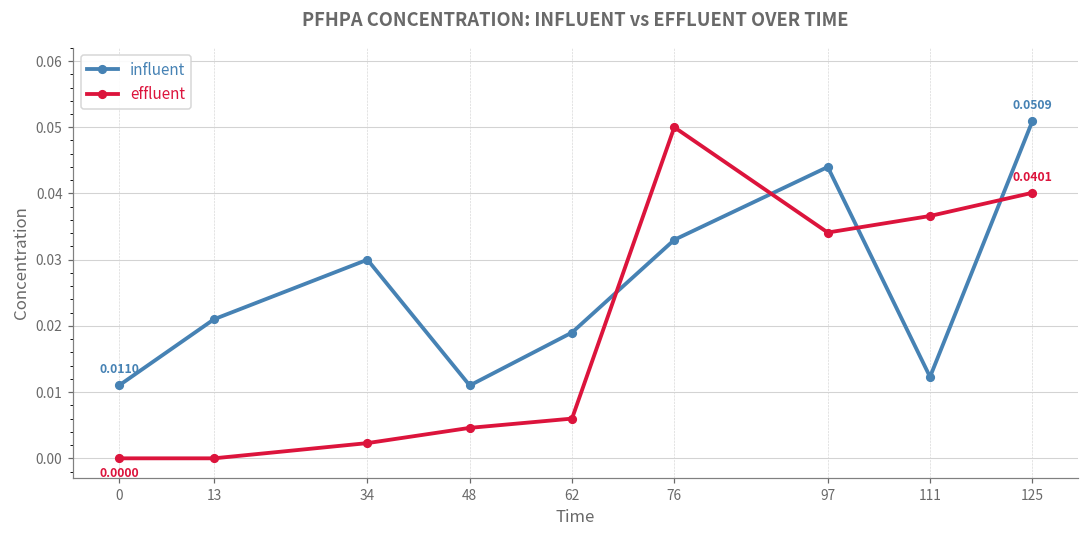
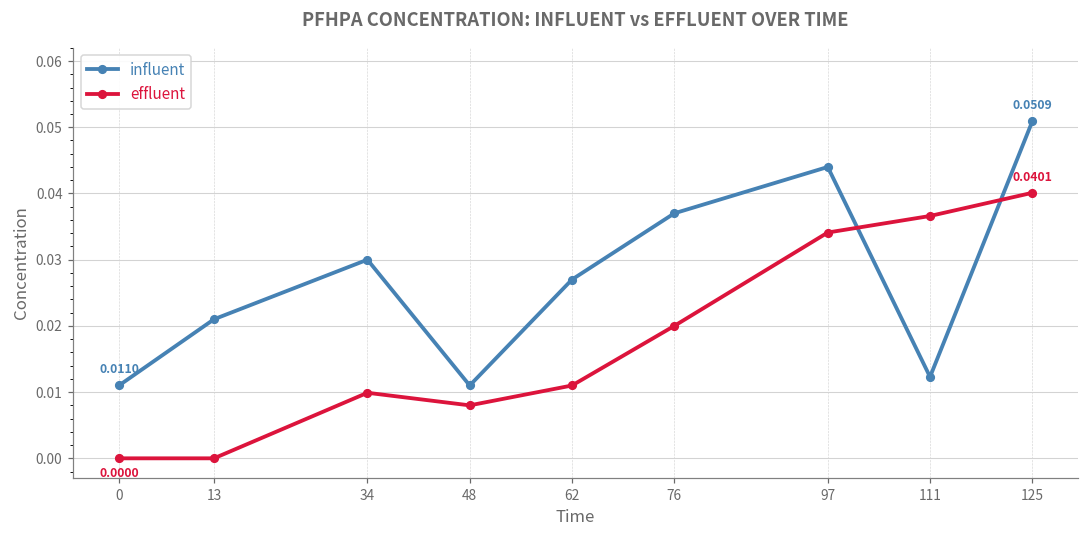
effluent, 34: 0.002 -> 0.010
effluent, 48: 0.005 -> 0.008
influent, 62: 0.019 -> 0.027
effluent, 62: 0.006 -> 0.011
influent, 76: 0.033 -> 0.037
effluent, 76: 0.05 -> 0.02
